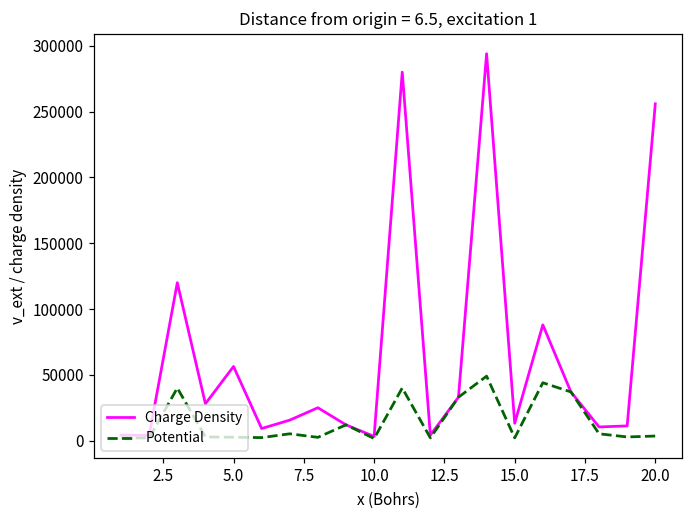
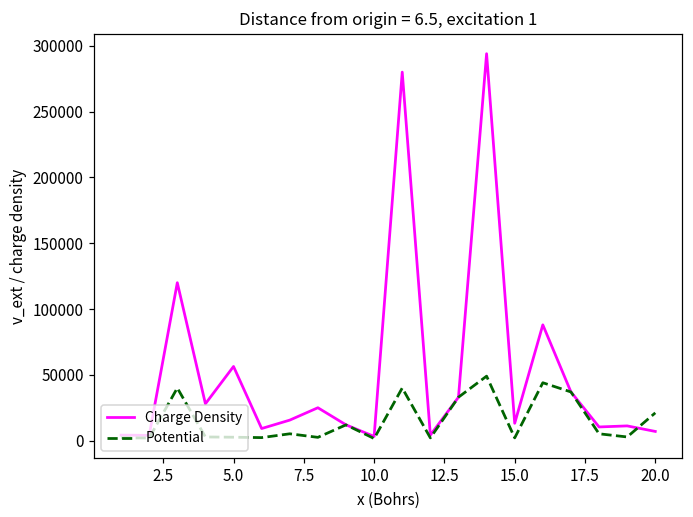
Charge Density, 20.0: 256000 -> 7000
Potential, 20.0: 4000 -> 21000
